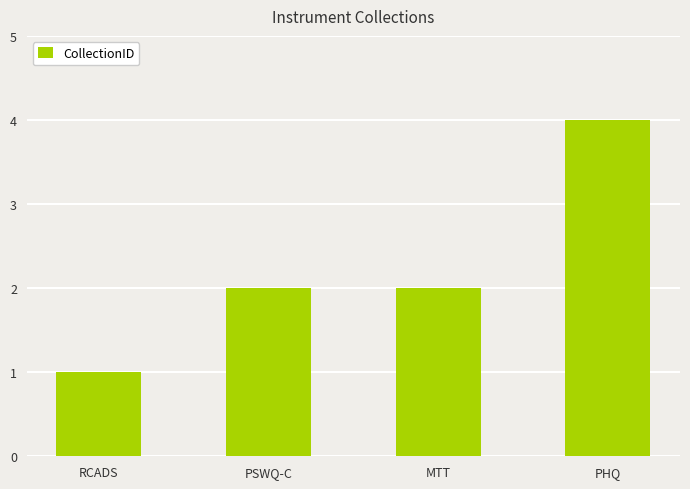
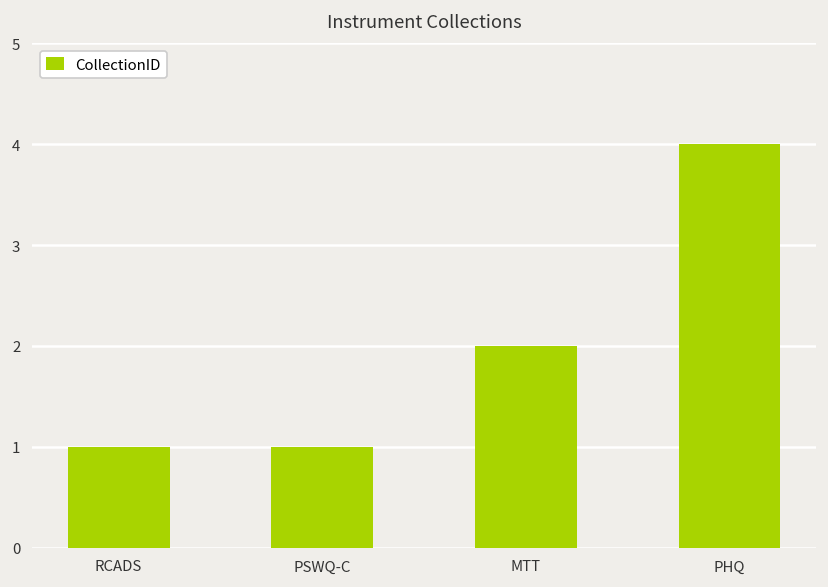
PSWQ-C: 2 -> 1
